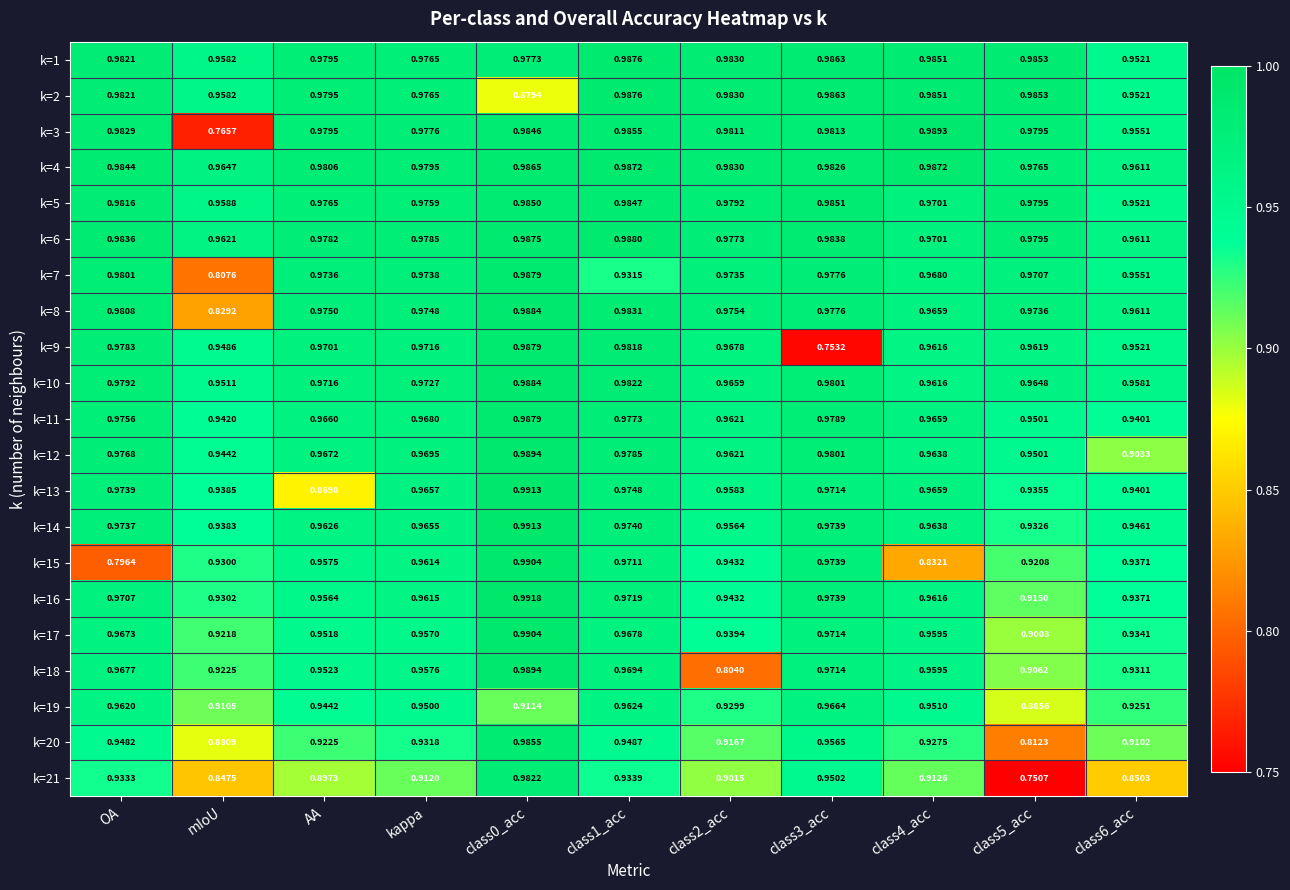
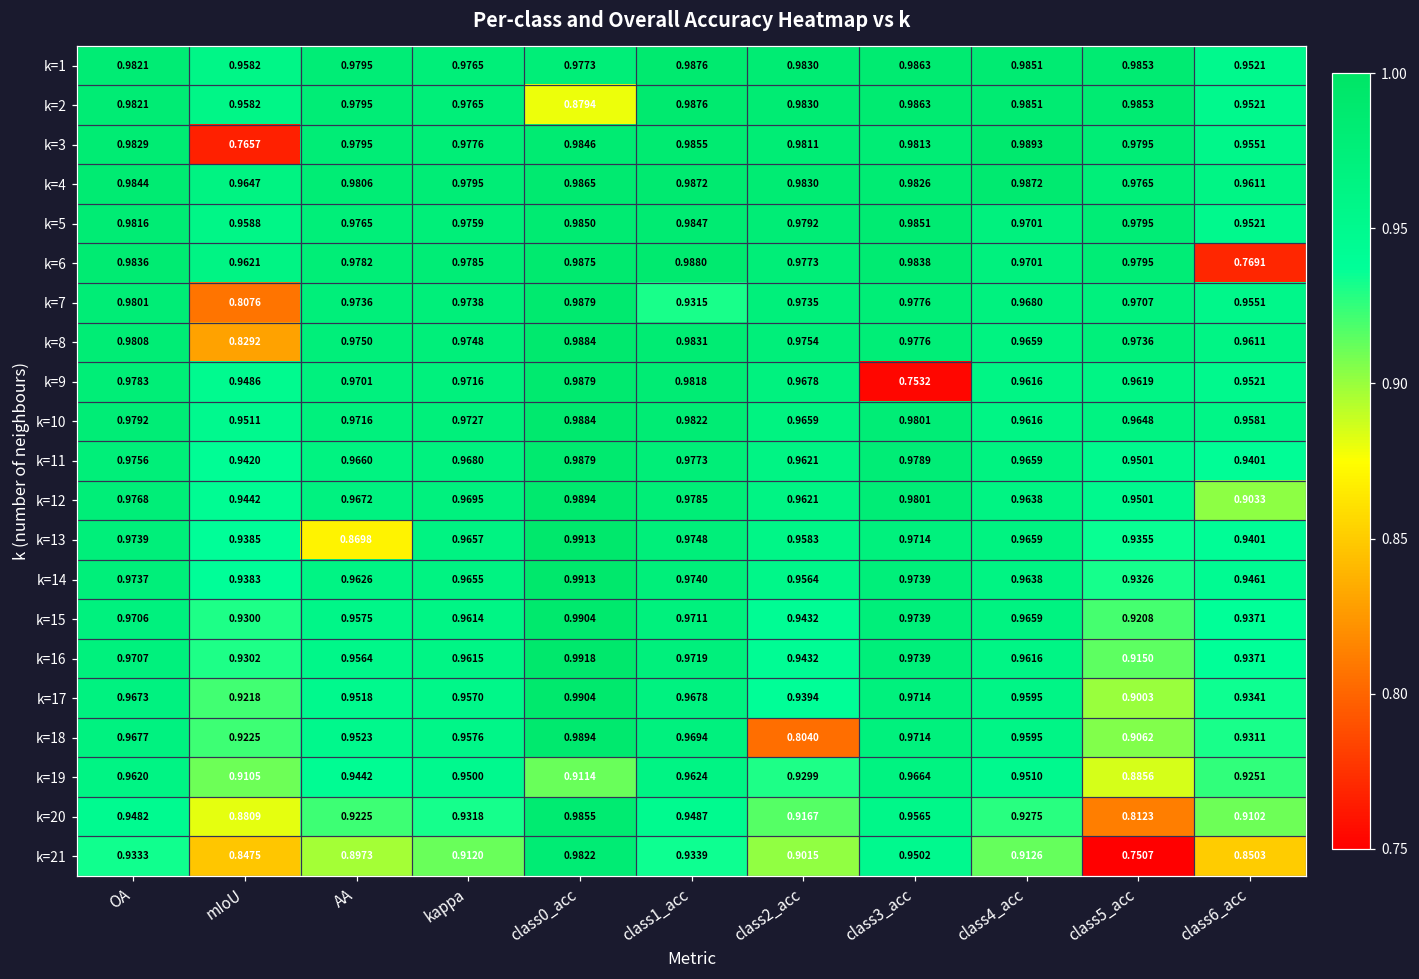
k=6, class6_acc: 0.9611 -> 0.7691
k=15, OA: 0.7964 -> 0.9706
k=15, class4_acc: 0.8321 -> 0.9659
